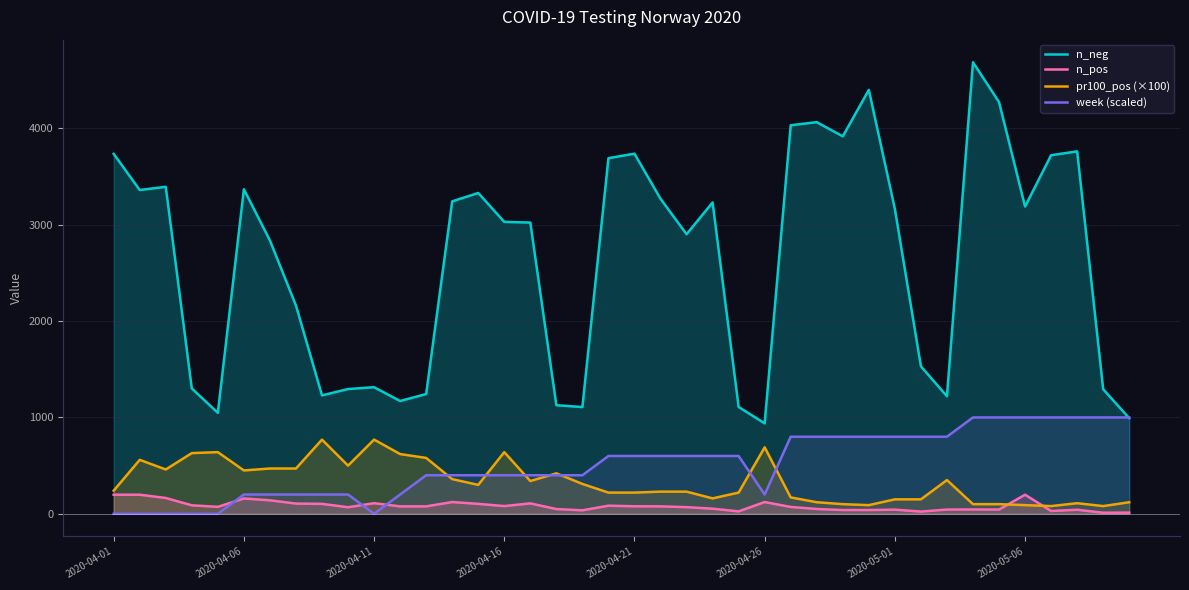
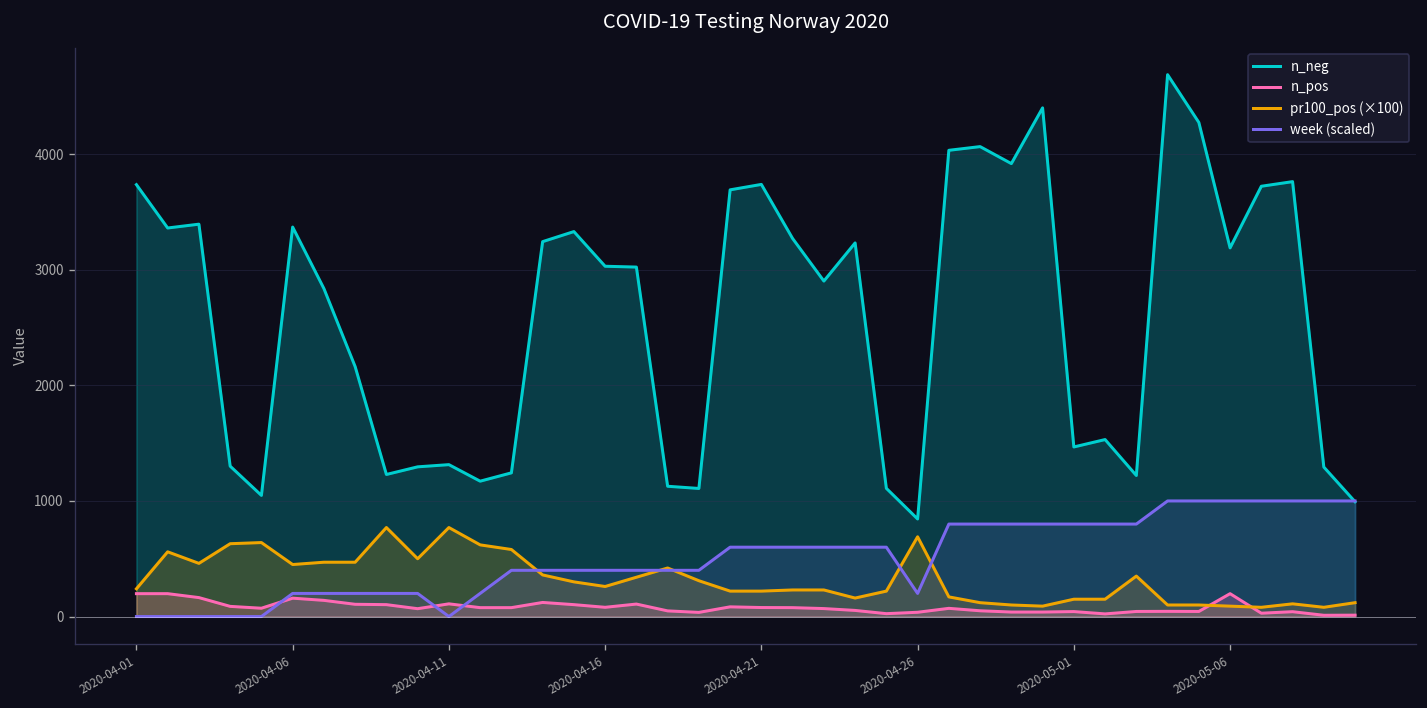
pr100_pos (×100), 2020-04-16: 600 -> 300
n_neg, 2020-04-26: 900 -> 800
n_pos, 2020-04-26: 100 -> 0
n_neg, 2020-05-01: 3200 -> 1500
